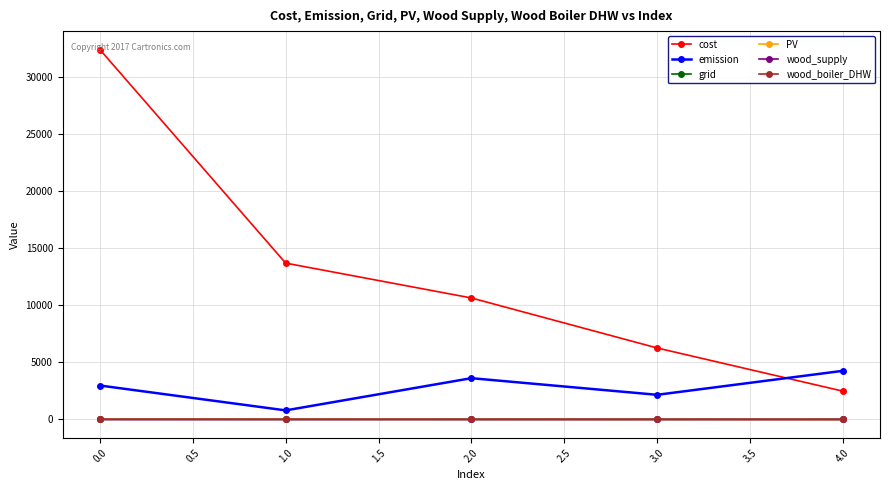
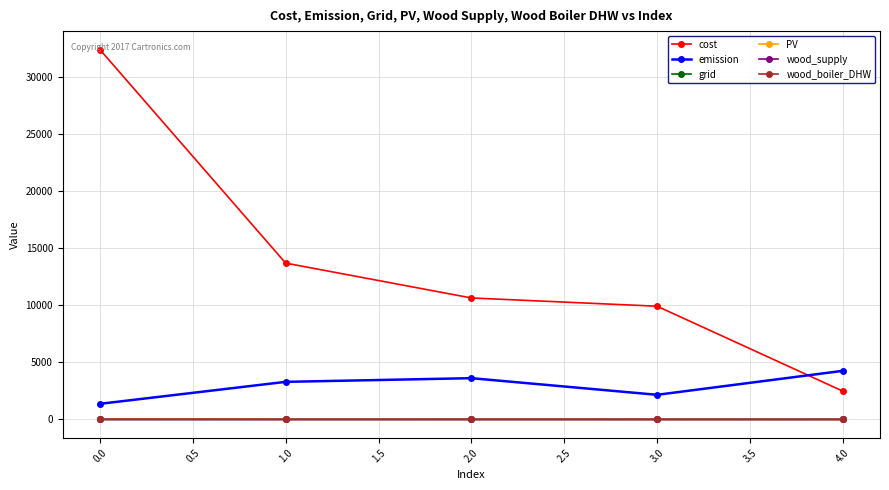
emission, 0.0: 3000 -> 1400
emission, 1.0: 800 -> 3300
cost, 3.0: 6300 -> 9900
